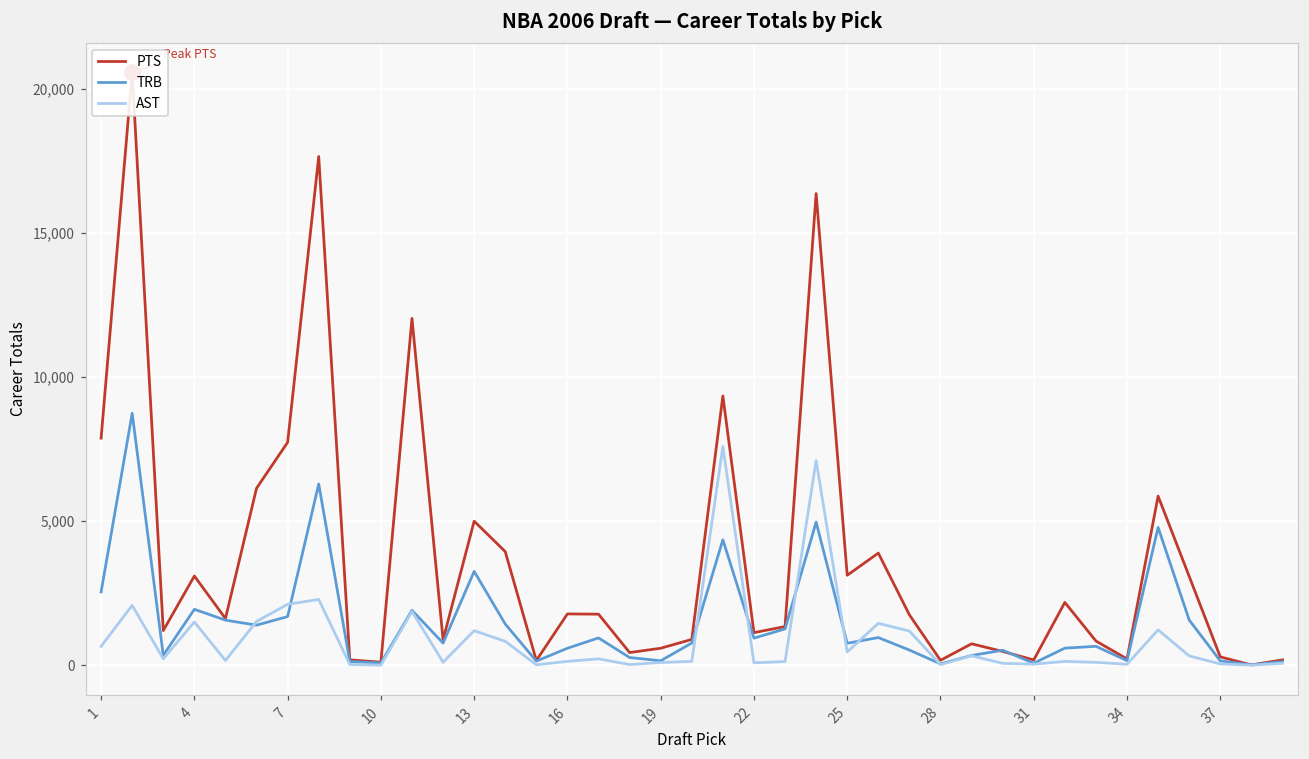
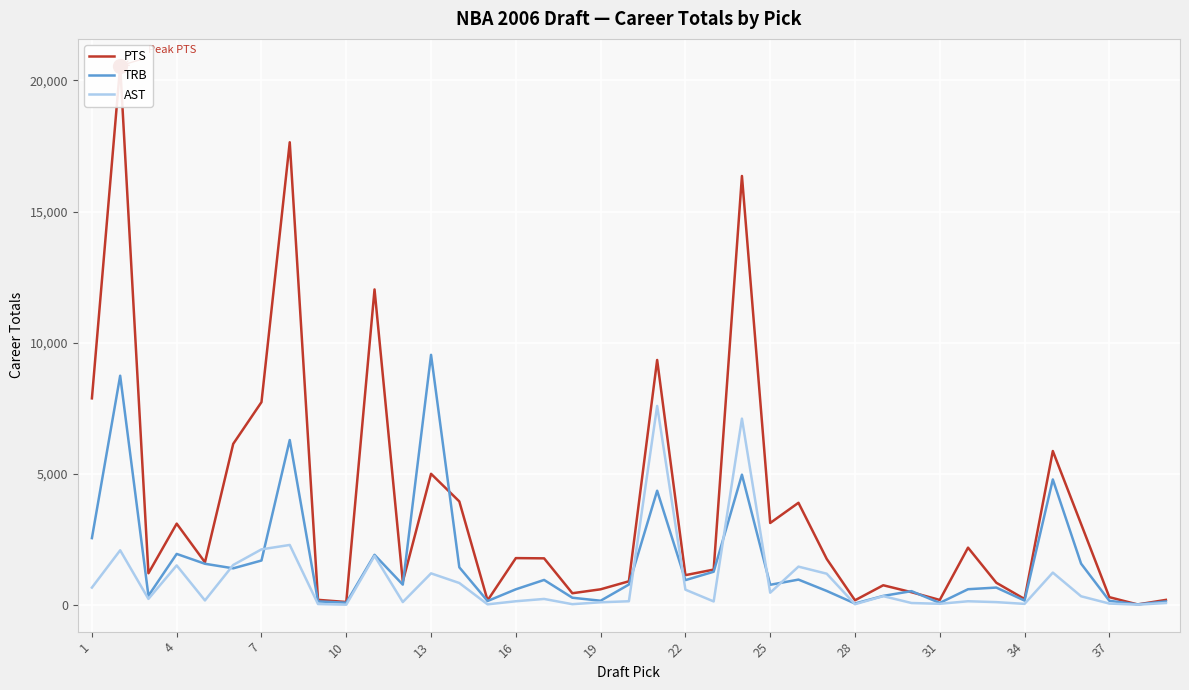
TRB, 13: 3,300 -> 9,500
AST, 22: 100 -> 600
